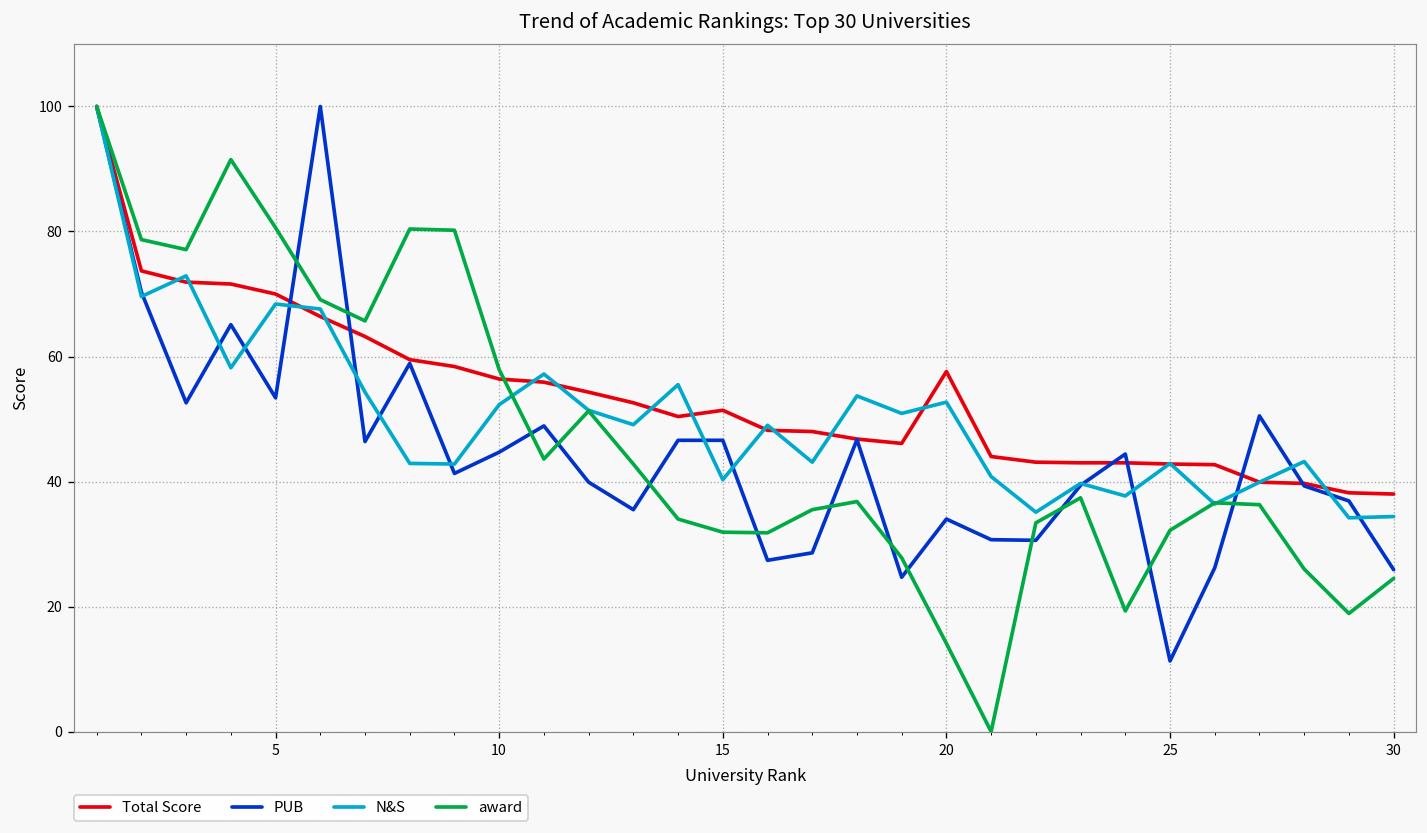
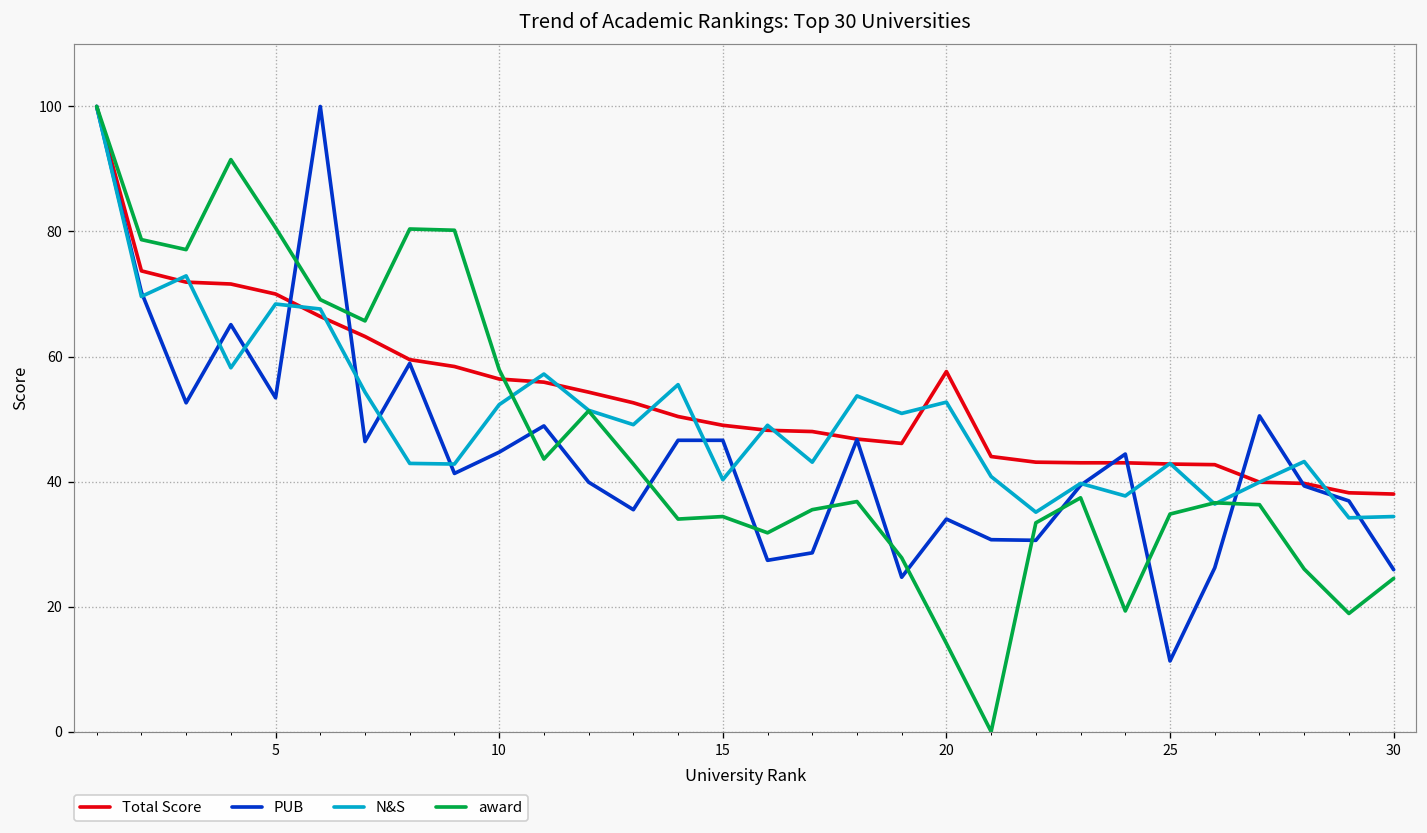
Total Score, 15: 51 -> 49
award, 15: 32 -> 34
award, 25: 32 -> 35
